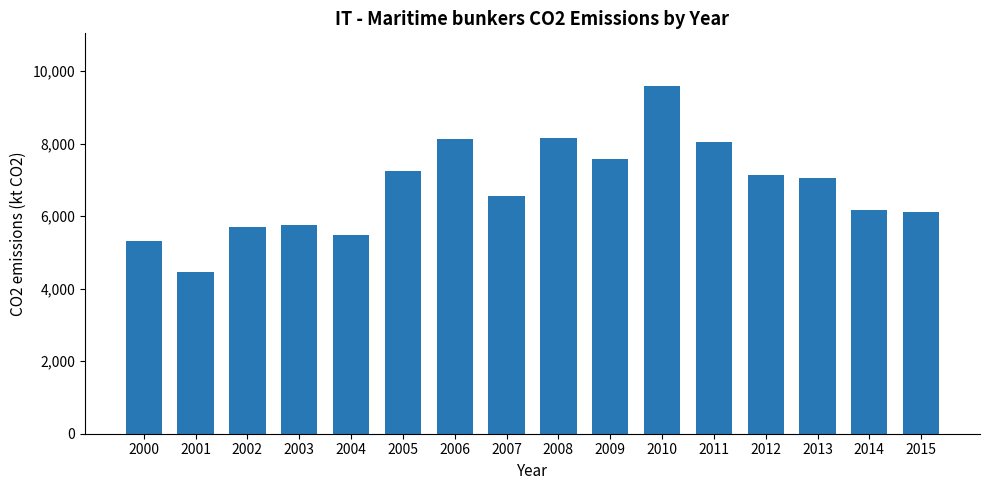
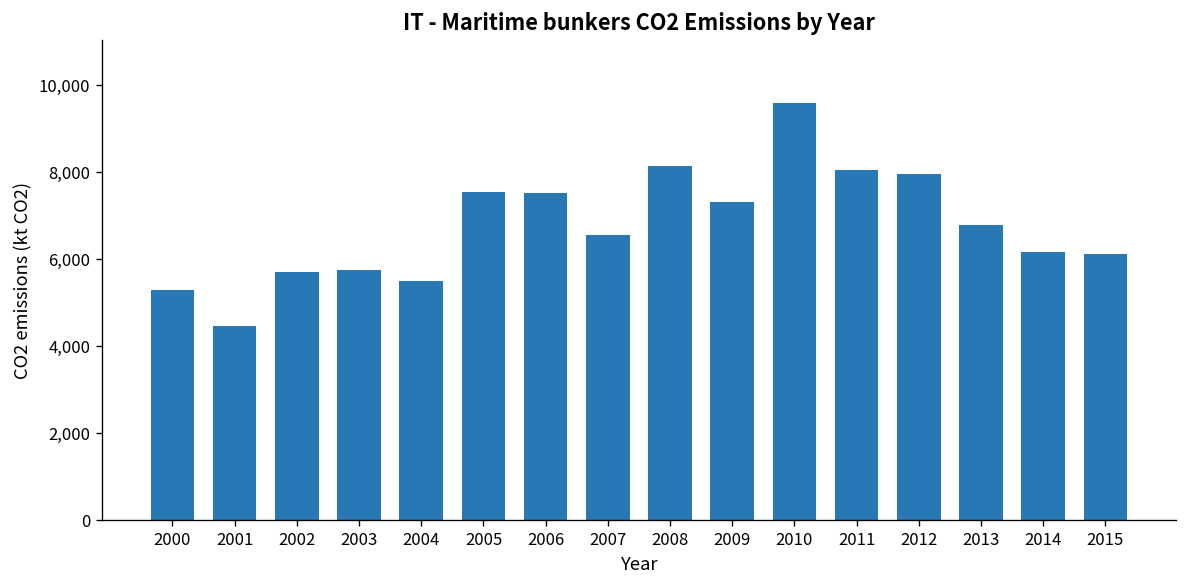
2005: 7,200 -> 7,500
2006: 8,100 -> 7,500
2009: 7,600 -> 7,300
2012: 7,100 -> 8,000
2013: 7,000 -> 6,800
